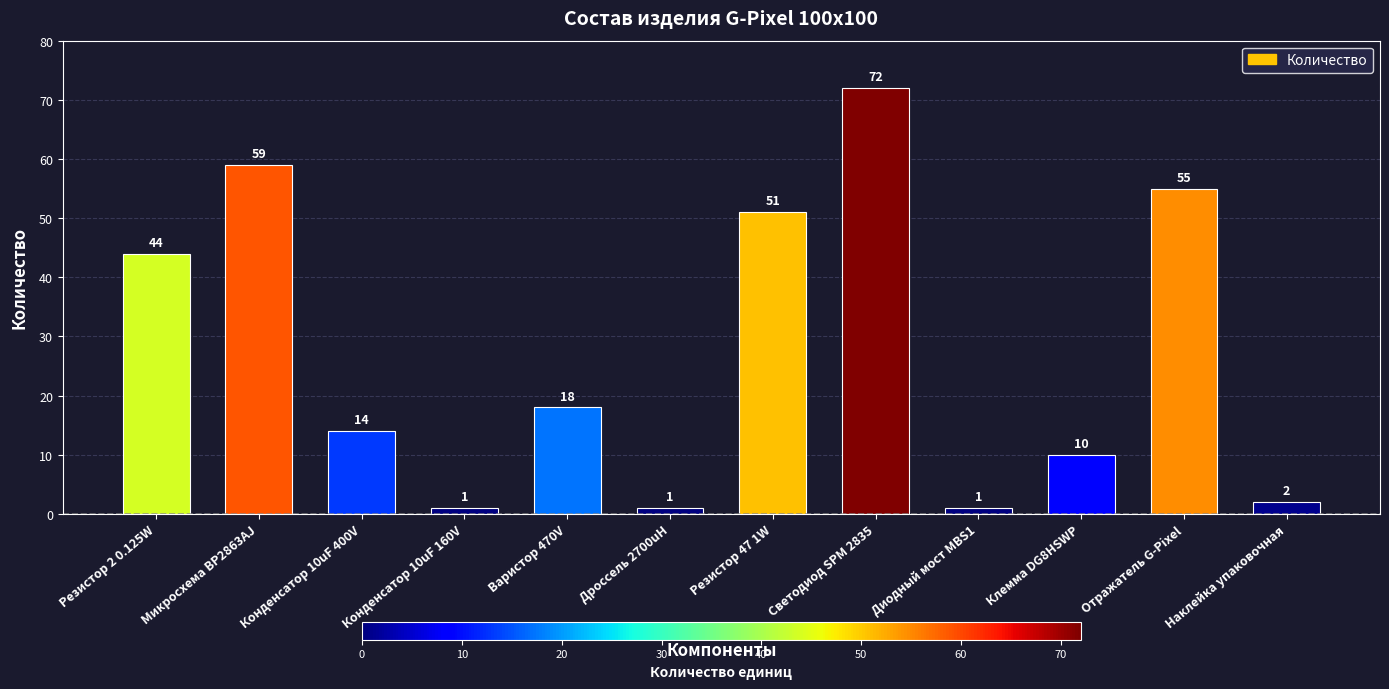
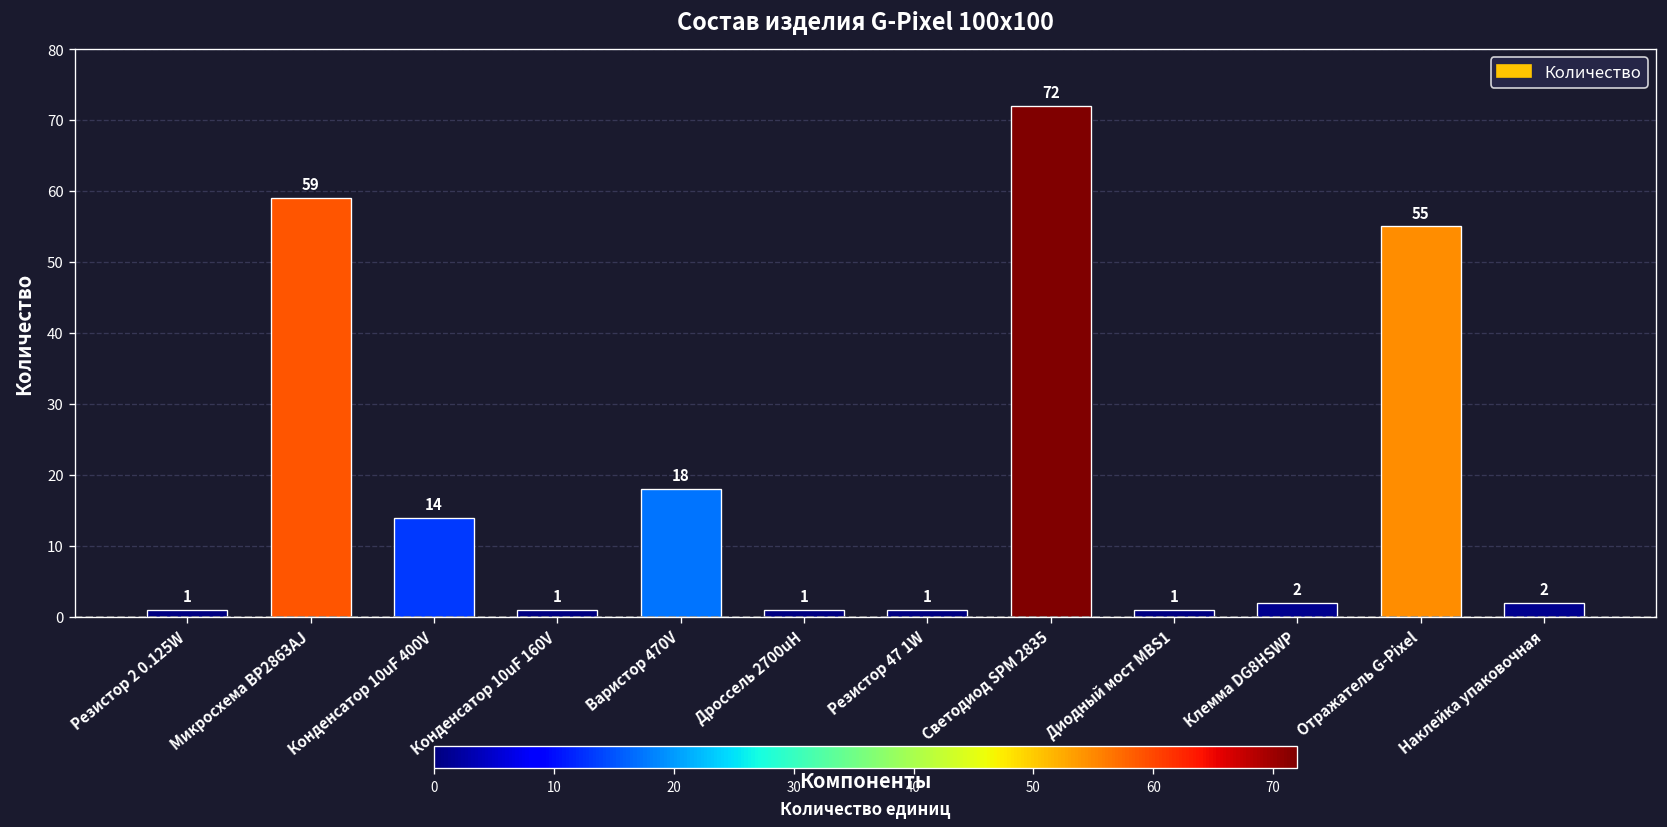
Резистор 2 0.125W: 44 -> 1
Резистор 47 1W: 51 -> 1
Клемма DG8HSWP: 10 -> 2
